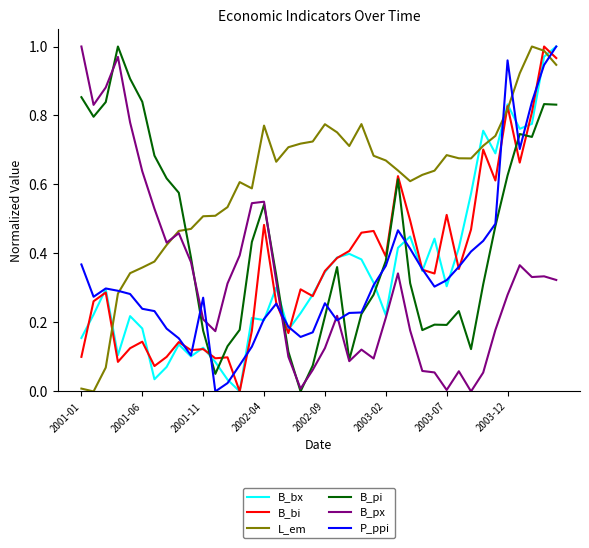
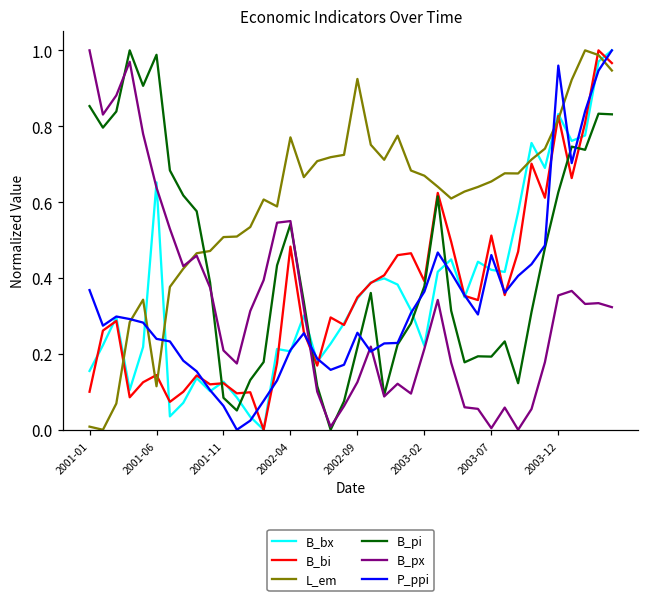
B_bx, 2001-06: 0.18 -> 0.65
L_em, 2001-06: 0.36 -> 0.11
B_pi, 2001-06: 0.84 -> 0.99
B_pi, 2001-11: 0.18 -> 0.08
P_ppi, 2001-11: 0.27 -> 0.06
L_em, 2002-09: 0.77 -> 0.92
B_bx, 2003-07: 0.30 -> 0.42
L_em, 2003-07: 0.69 -> 0.65
P_ppi, 2003-07: 0.32 -> 0.46
B_px, 2003-12: 0.28 -> 0.35
